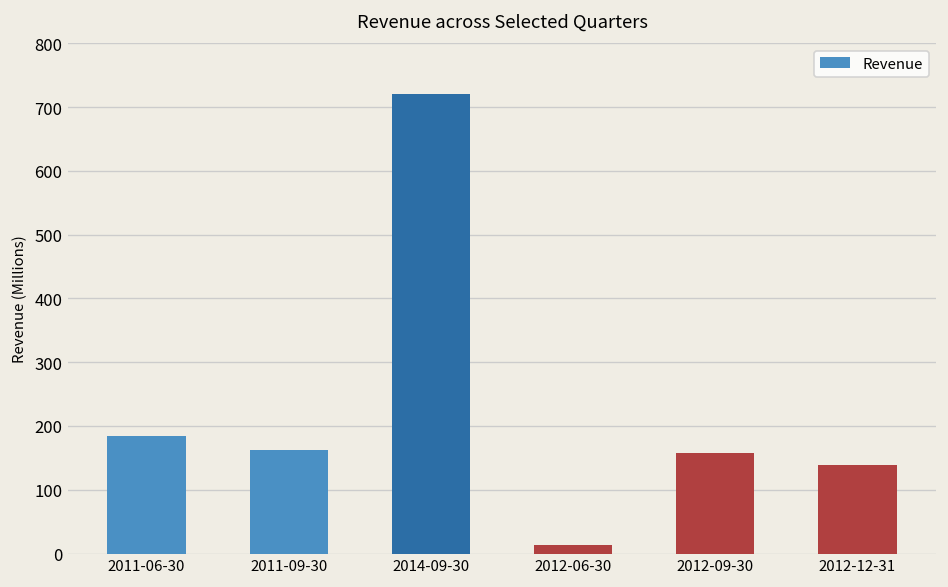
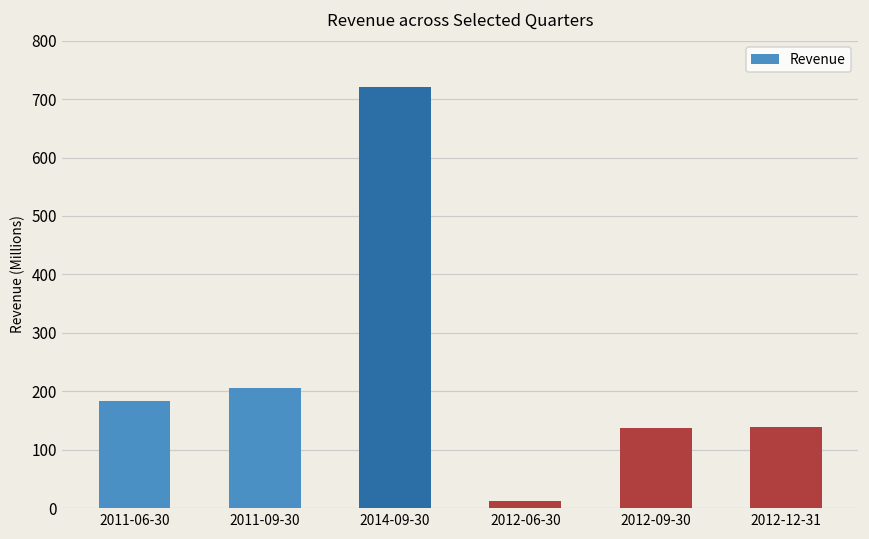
2011-09-30: 160 -> 210
2012-09-30: 160 -> 140
